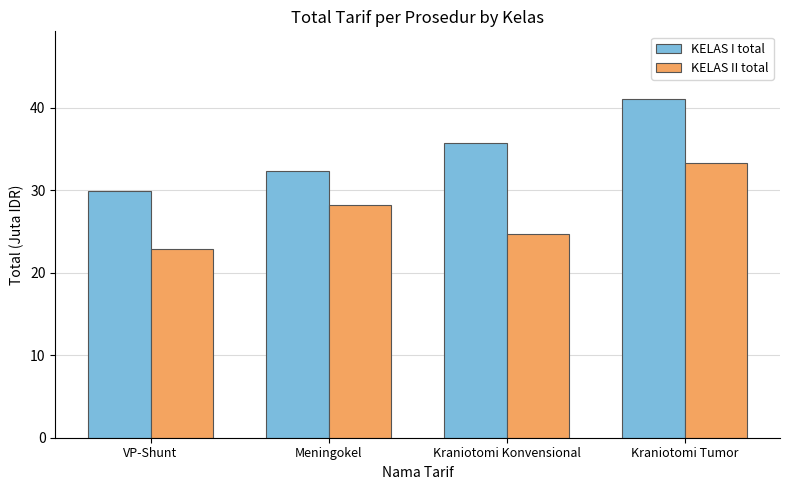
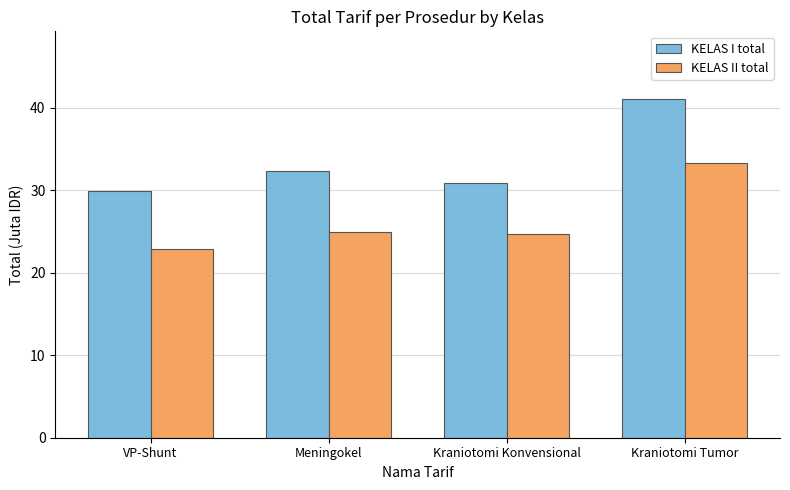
KELAS II total, Meningokel: 28 -> 25
KELAS I total, Kraniotomi Konvensional: 36 -> 31
